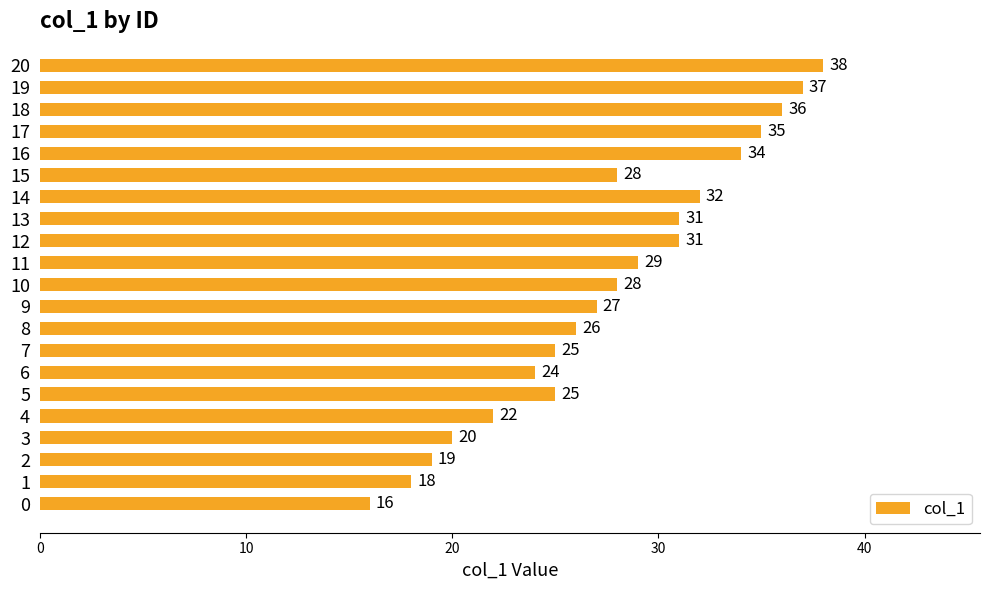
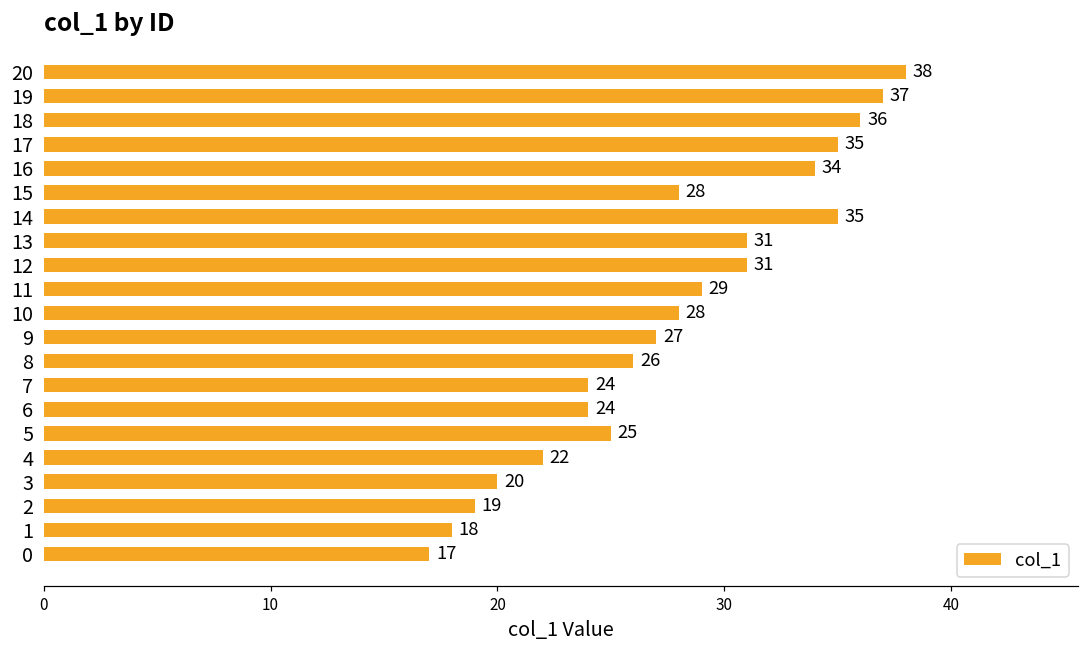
14: 32 -> 35
7: 25 -> 24
0: 16 -> 17
